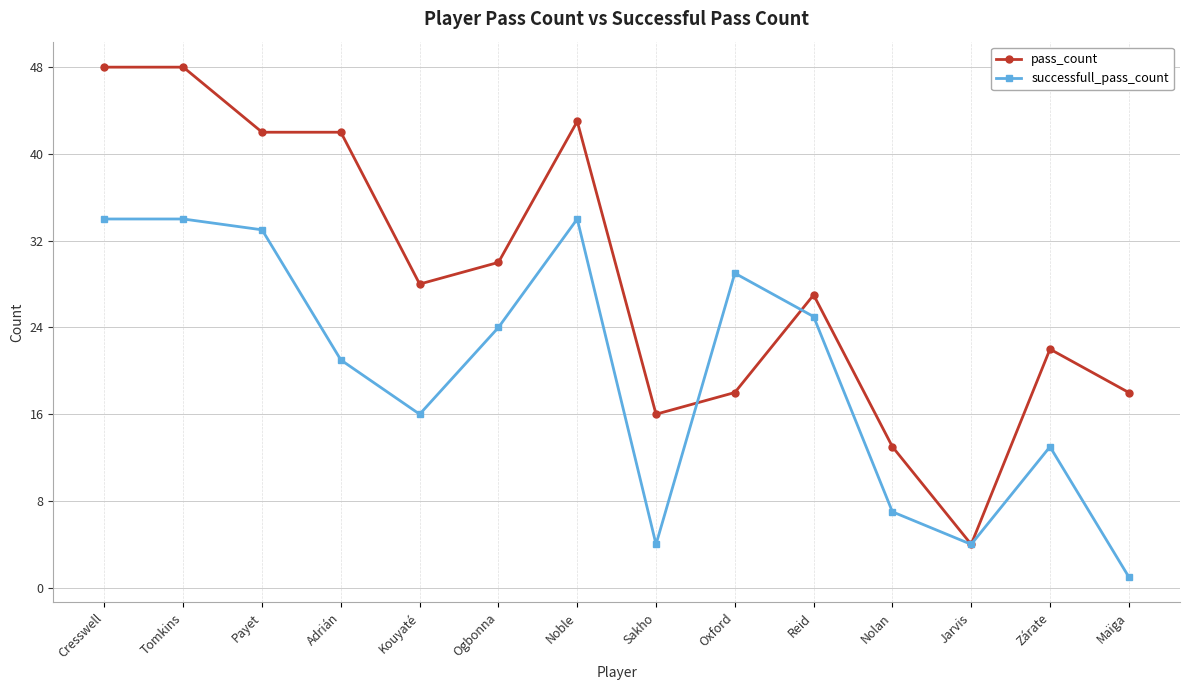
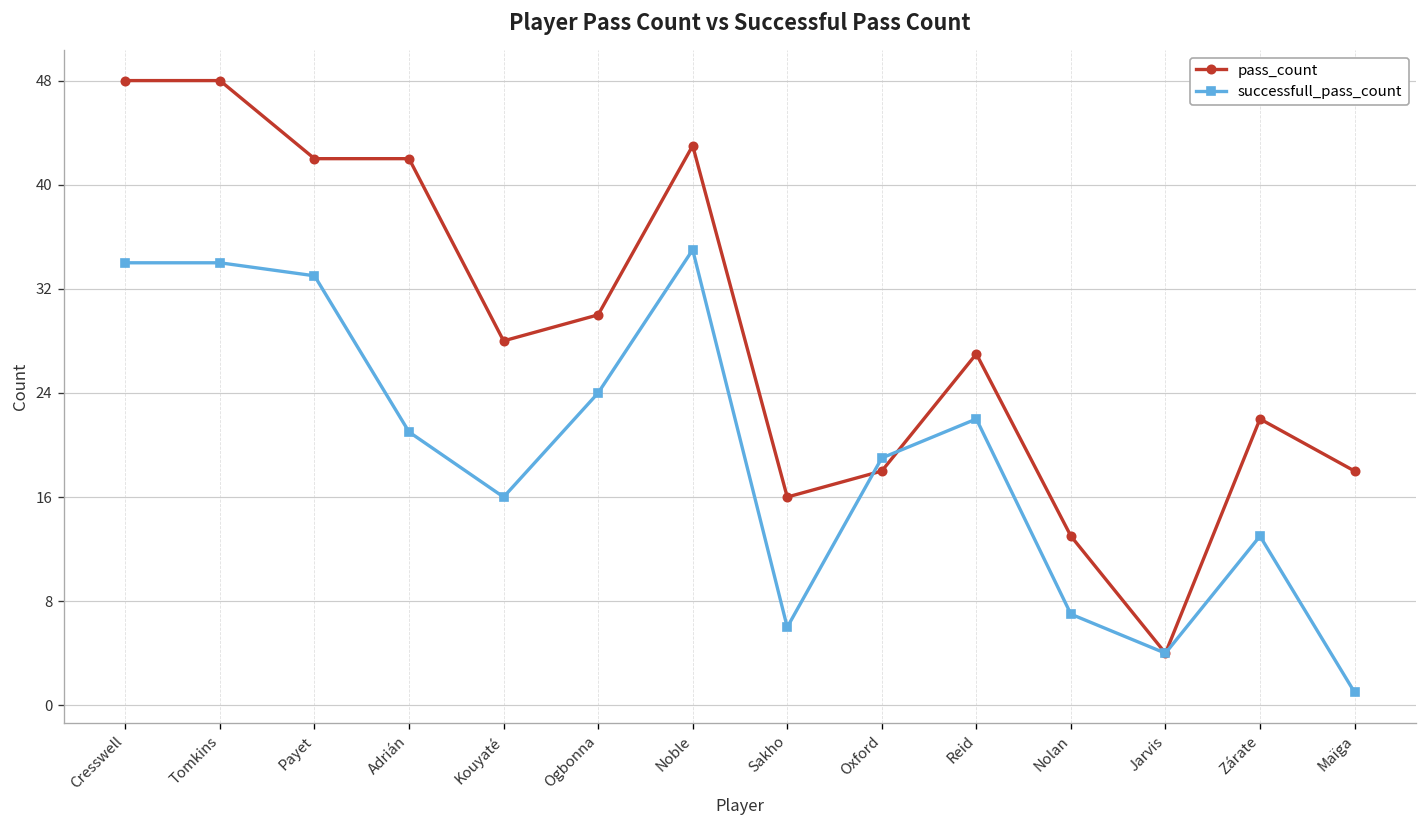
successfull_pass_count, Noble: 34 -> 35
successfull_pass_count, Sakho: 4 -> 6
successfull_pass_count, Oxford: 29 -> 19
successfull_pass_count, Reid: 25 -> 22
